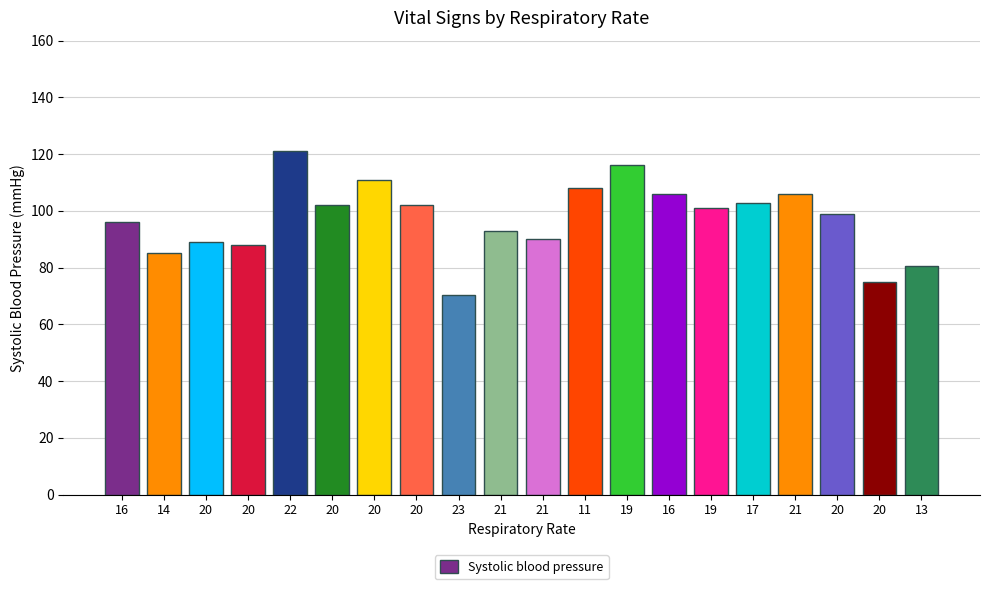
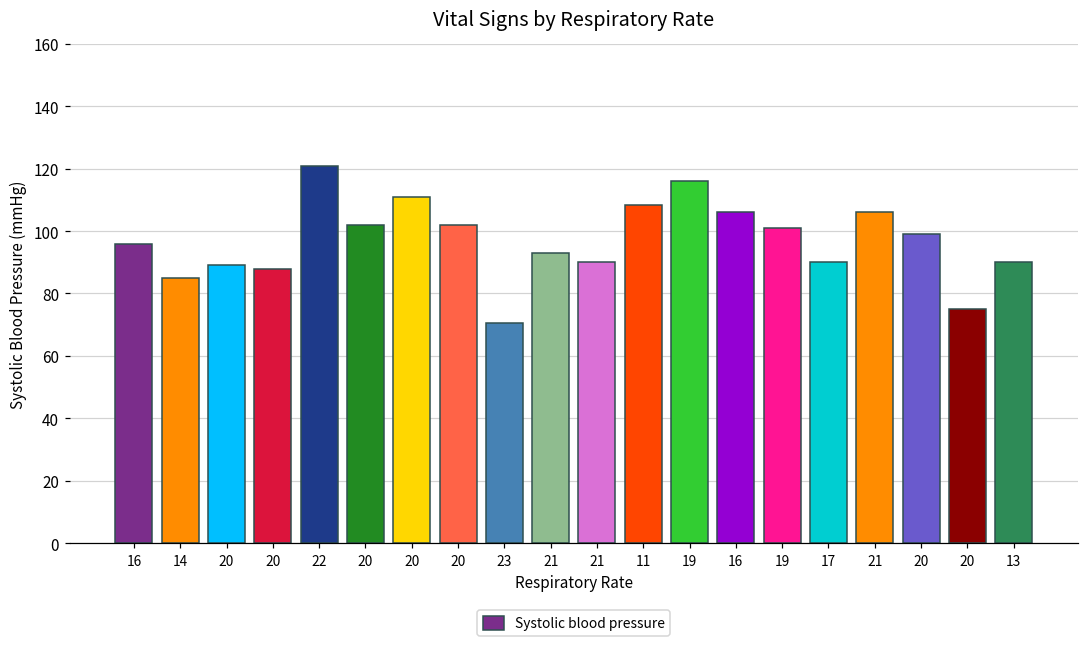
17: 103 -> 90
13: 81 -> 90
